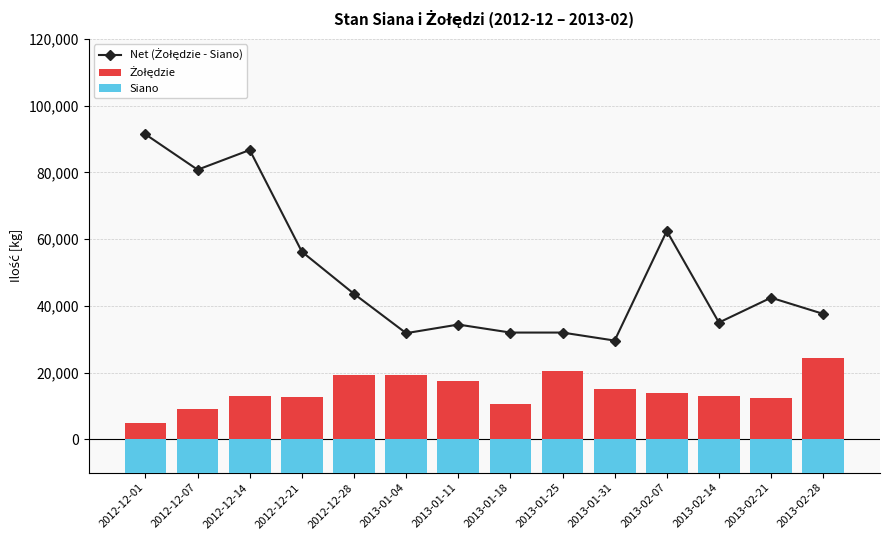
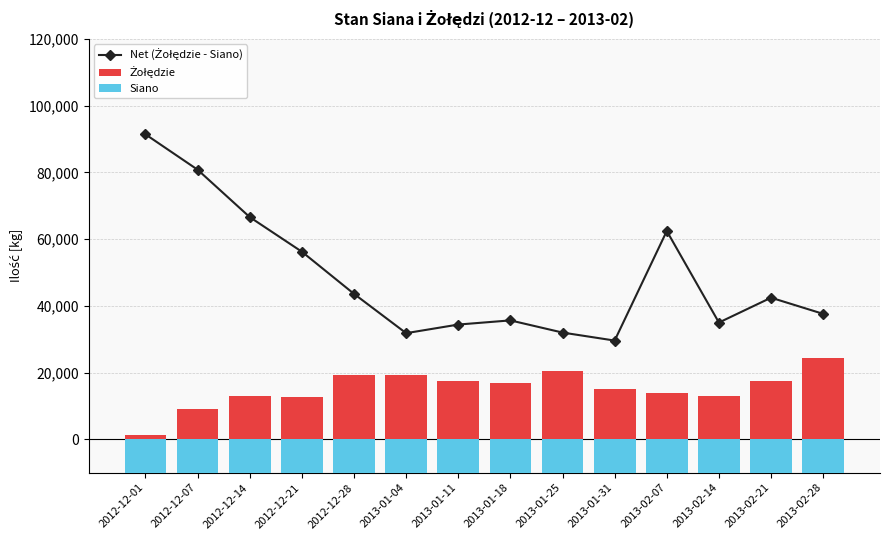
Żołędzie, 2012-12-01: 5,000 -> 1,000
Net (Żołędzie - Siano), 2012-12-14: 87,000 -> 67,000
Net (Żołędzie - Siano), 2013-01-18: 32,000 -> 36,000
Żołędzie, 2013-01-18: 11,000 -> 17,000
Żołędzie, 2013-02-21: 13,000 -> 18,000
